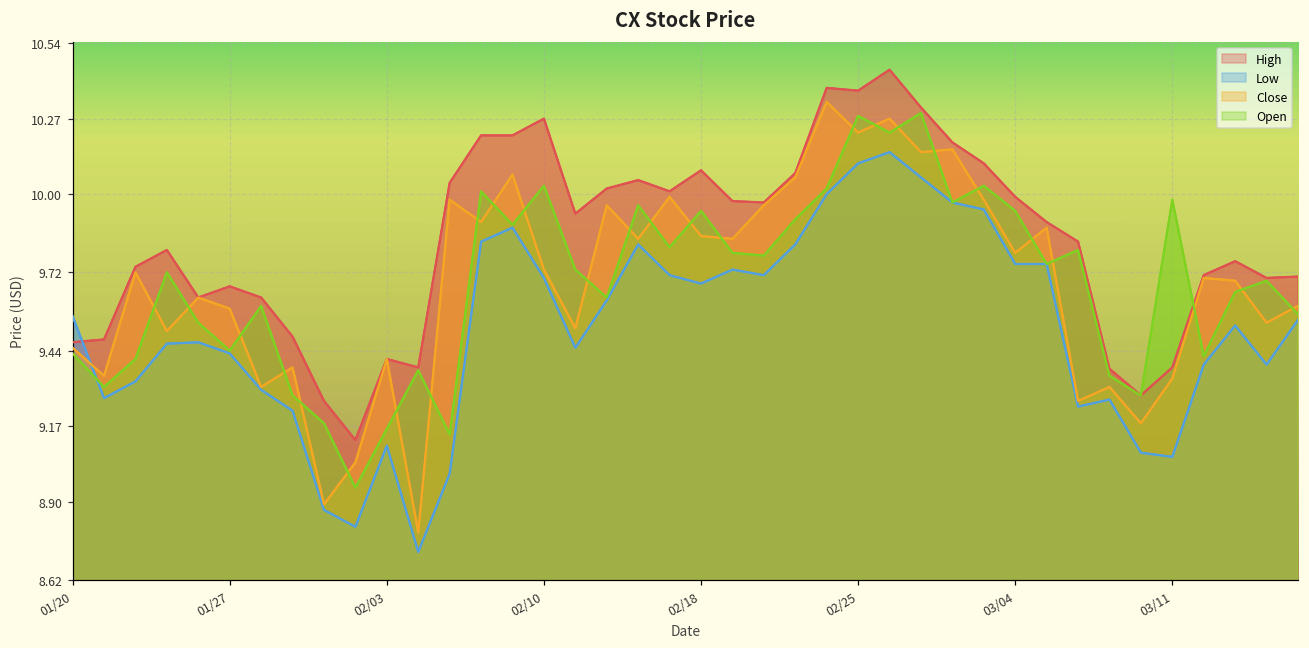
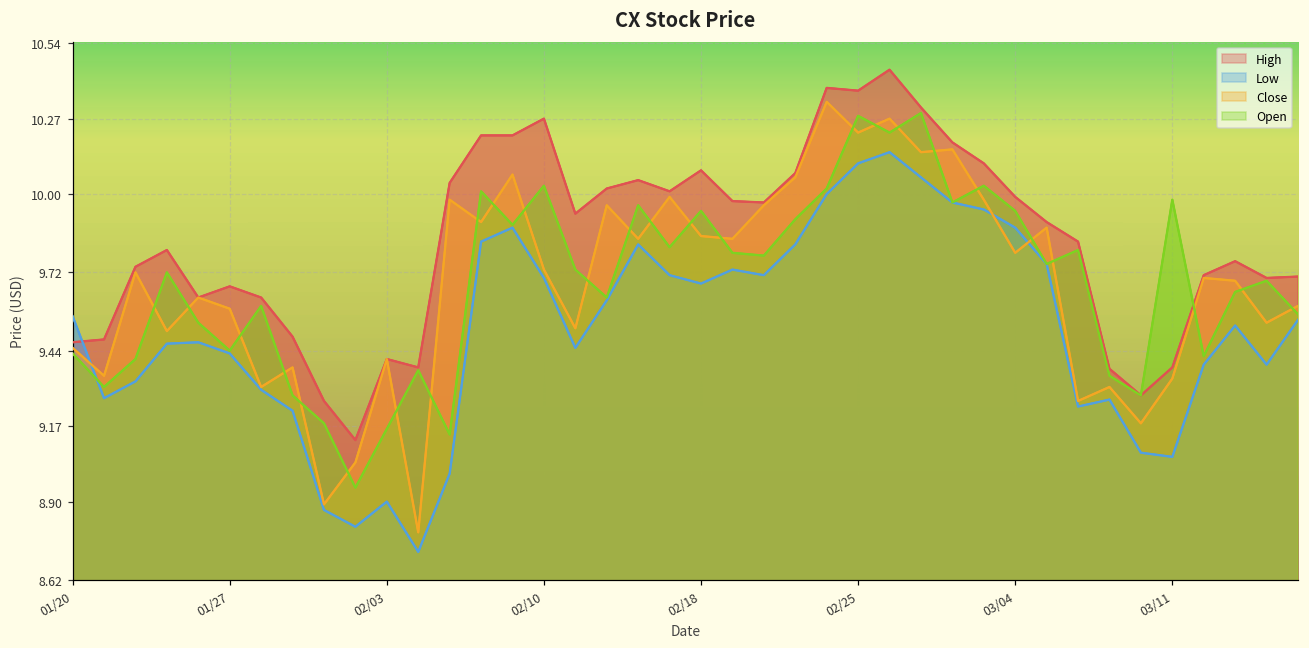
Low, 02/03: 9.1 -> 8.9
Low, 03/04: 9.75 -> 9.88
